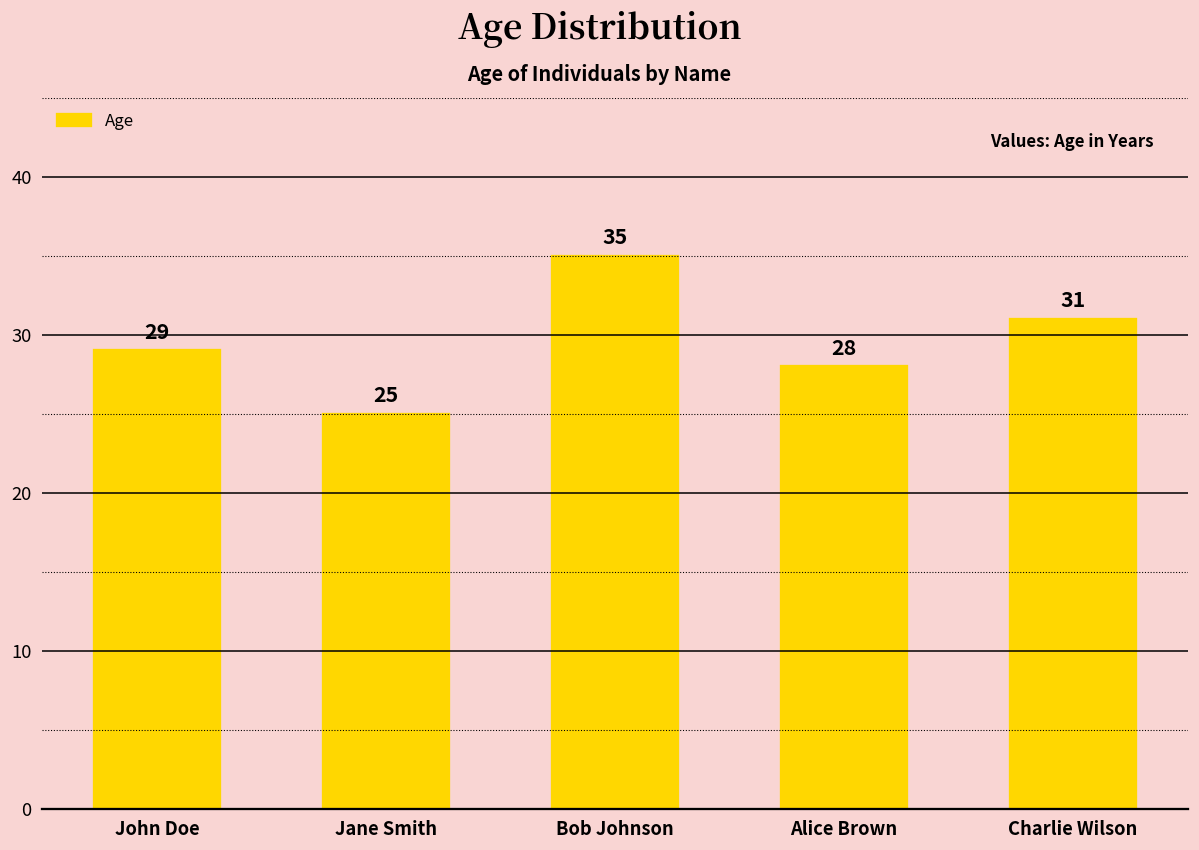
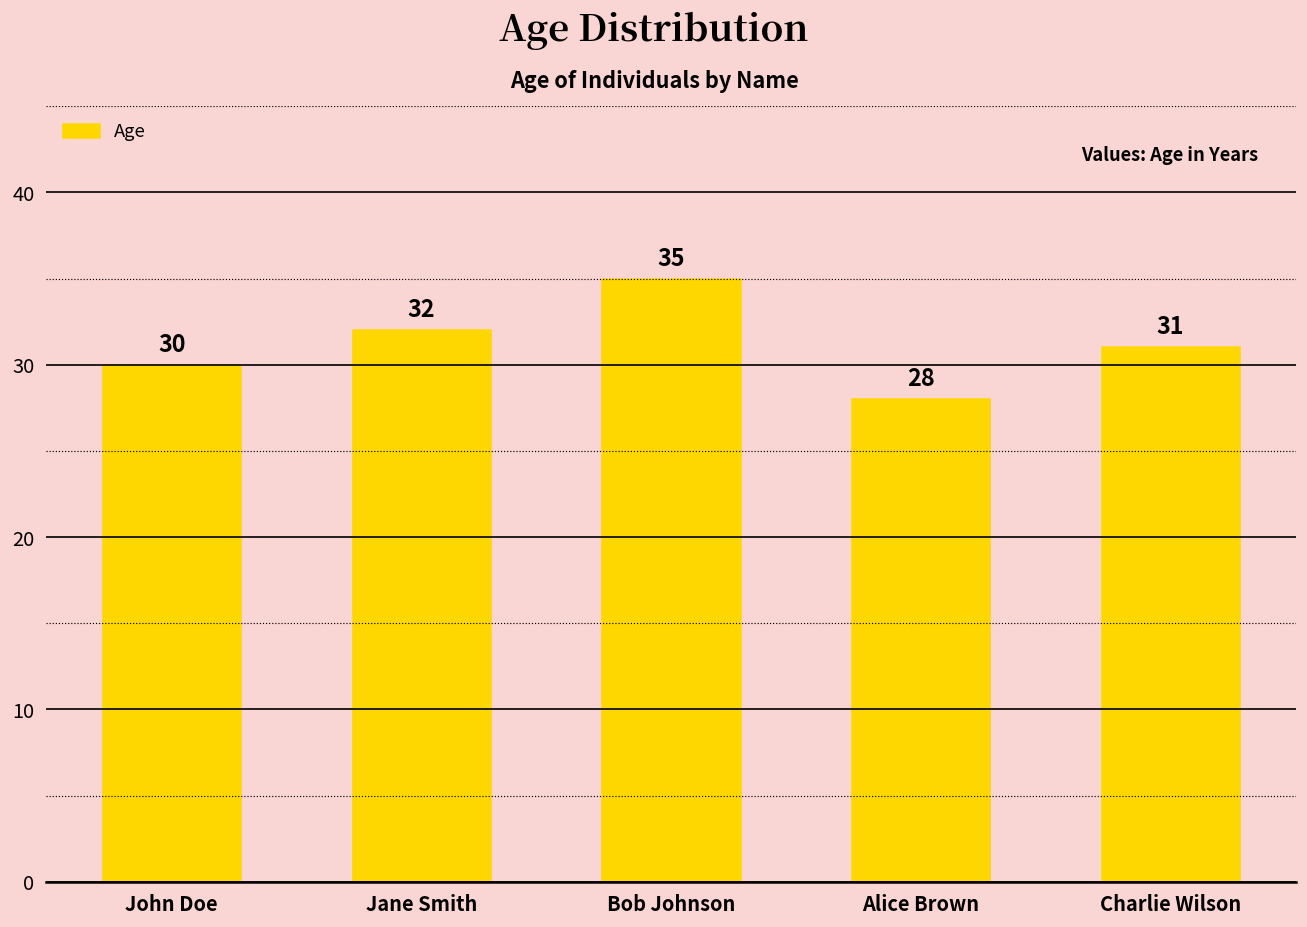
John Doe: 29 -> 30
Jane Smith: 25 -> 32
